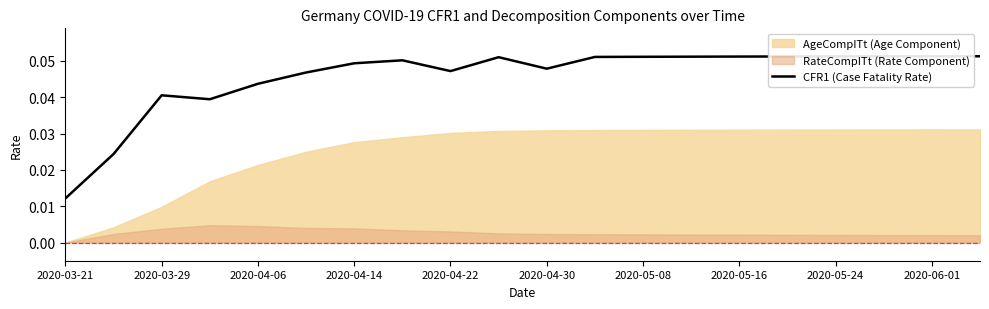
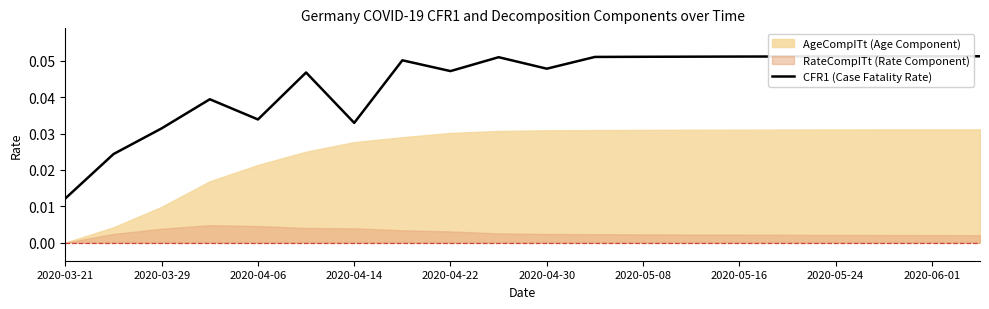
CFR1 (Case Fatality Rate), 2020-03-29: 0.041 -> 0.031
CFR1 (Case Fatality Rate), 2020-04-06: 0.044 -> 0.034
CFR1 (Case Fatality Rate), 2020-04-14: 0.049 -> 0.033
